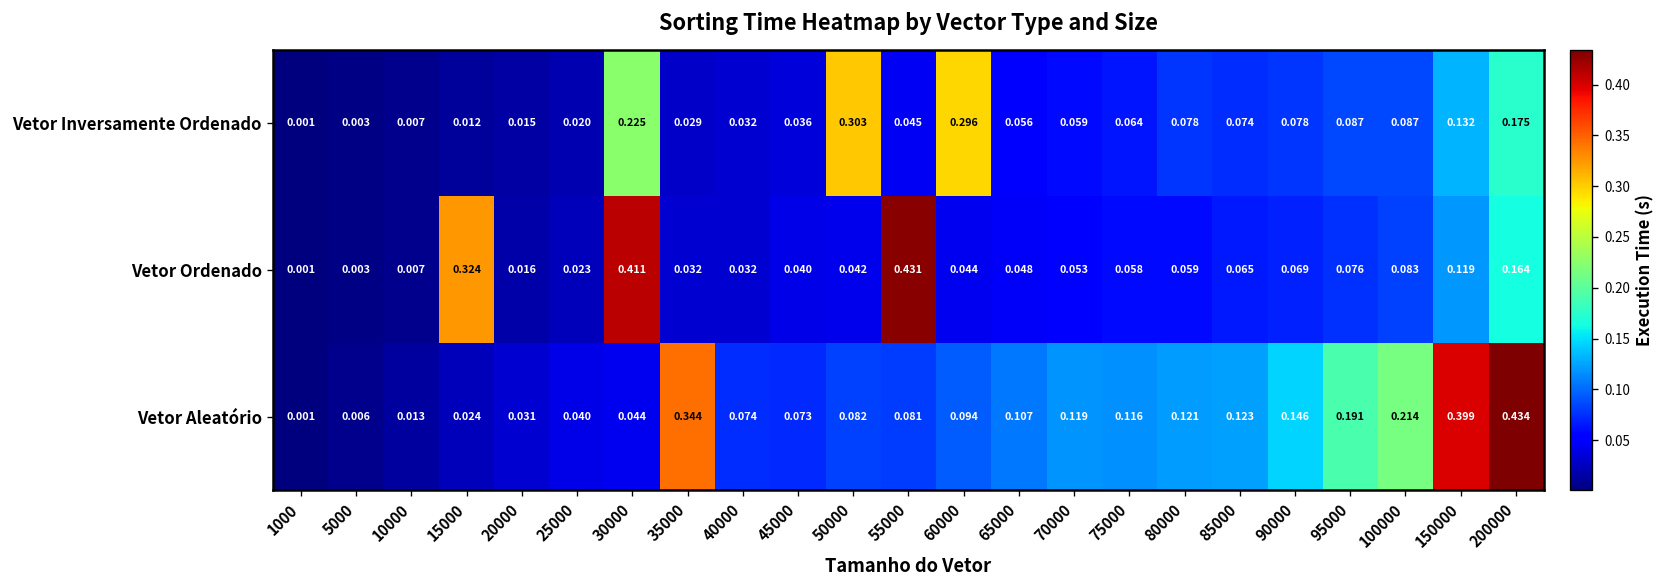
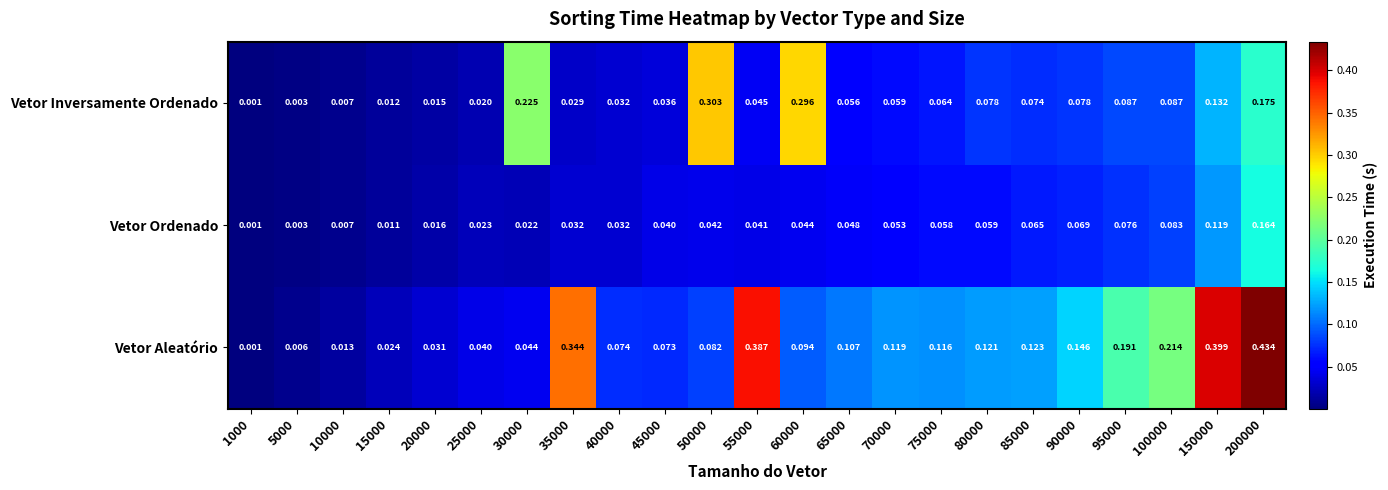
Vetor Ordenado, 15000: 0.324 -> 0.011
Vetor Ordenado, 30000: 0.411 -> 0.022
Vetor Ordenado, 55000: 0.431 -> 0.041
Vetor Aleatório, 55000: 0.081 -> 0.387
